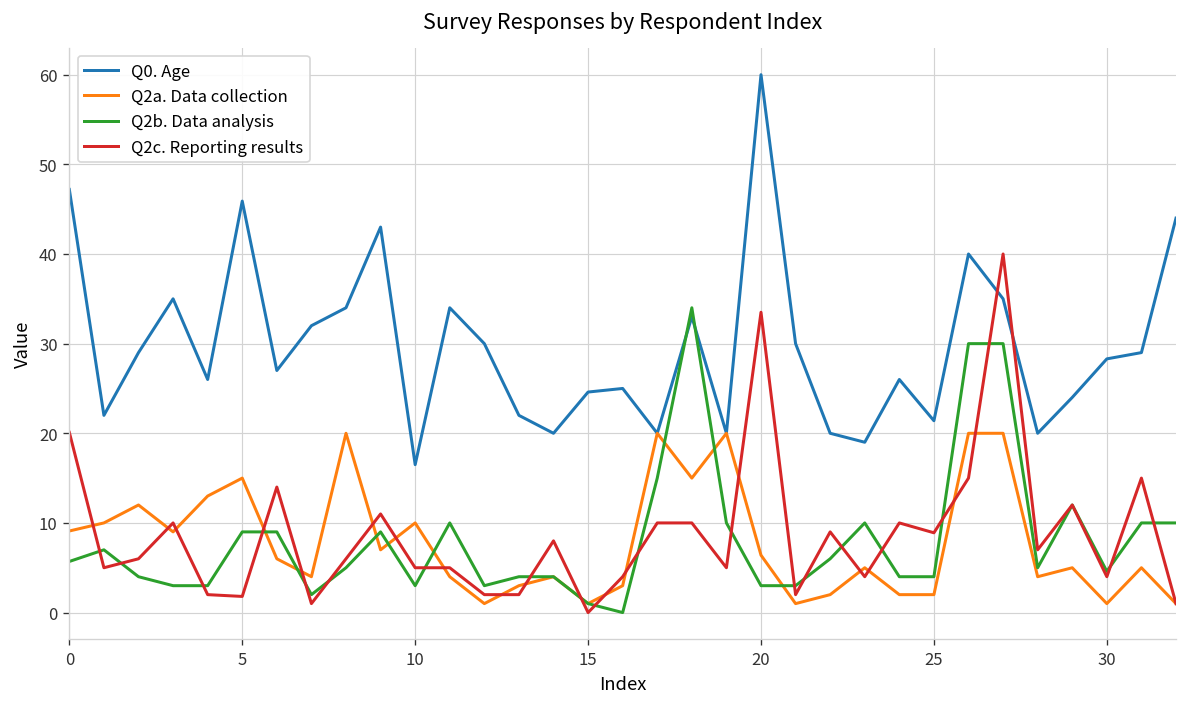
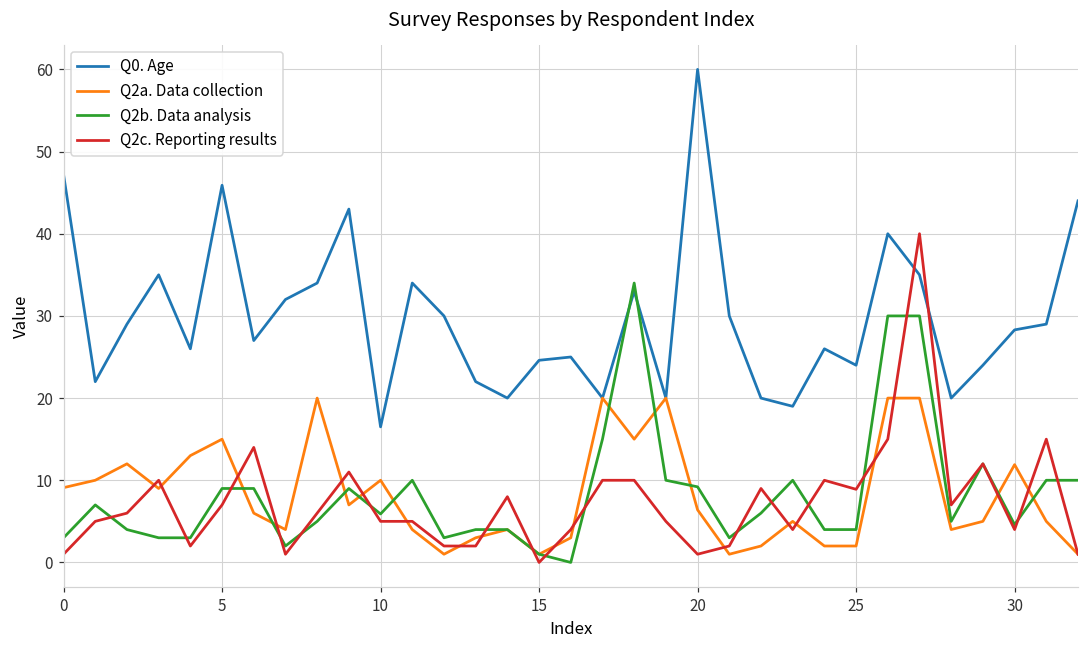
Q2b. Data analysis, 0: 6 -> 3
Q2c. Reporting results, 0: 20 -> 1
Q2c. Reporting results, 5: 2 -> 7
Q2b. Data analysis, 10: 3 -> 6
Q2b. Data analysis, 20: 3 -> 9
Q2c. Reporting results, 20: 34 -> 1
Q0. Age, 25: 21 -> 24
Q2a. Data collection, 30: 1 -> 12
